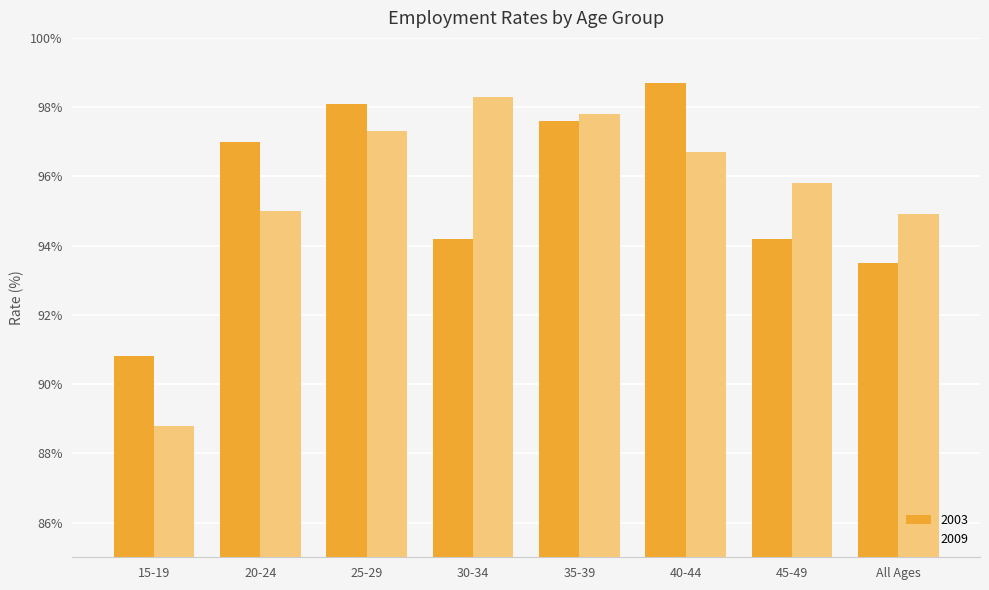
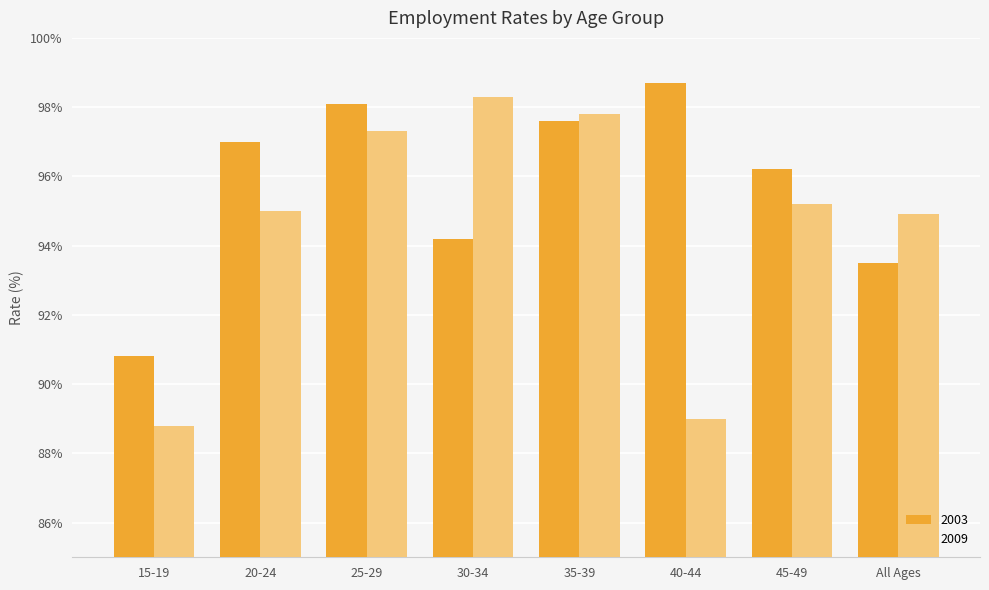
2009, 40-44: 96.7% -> 89.0%
2003, 45-49: 94.2% -> 96.2%
2009, 45-49: 95.8% -> 95.2%
